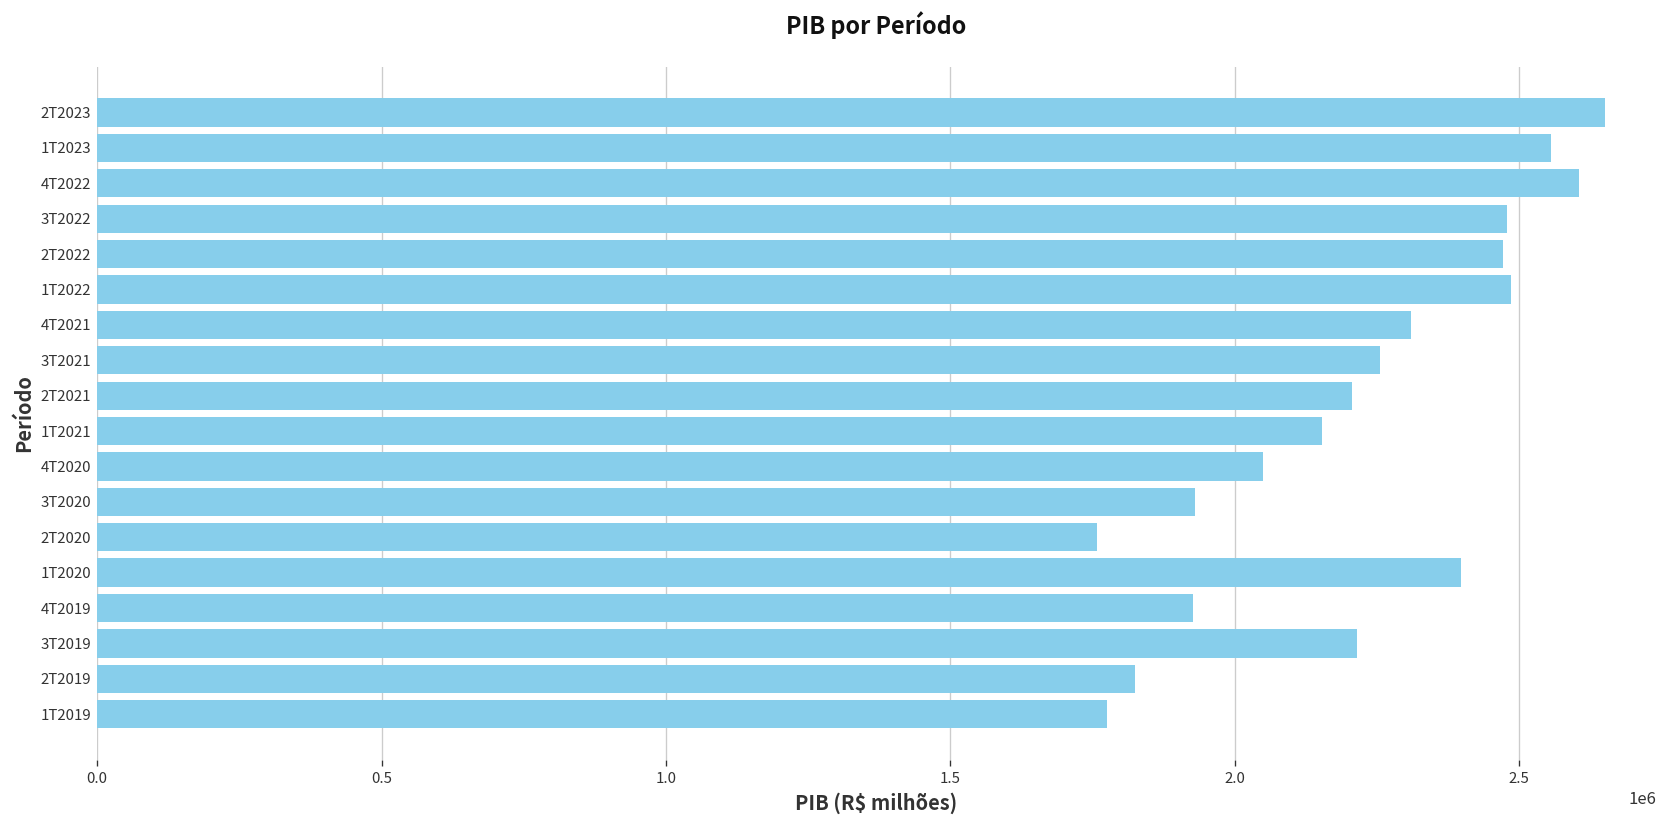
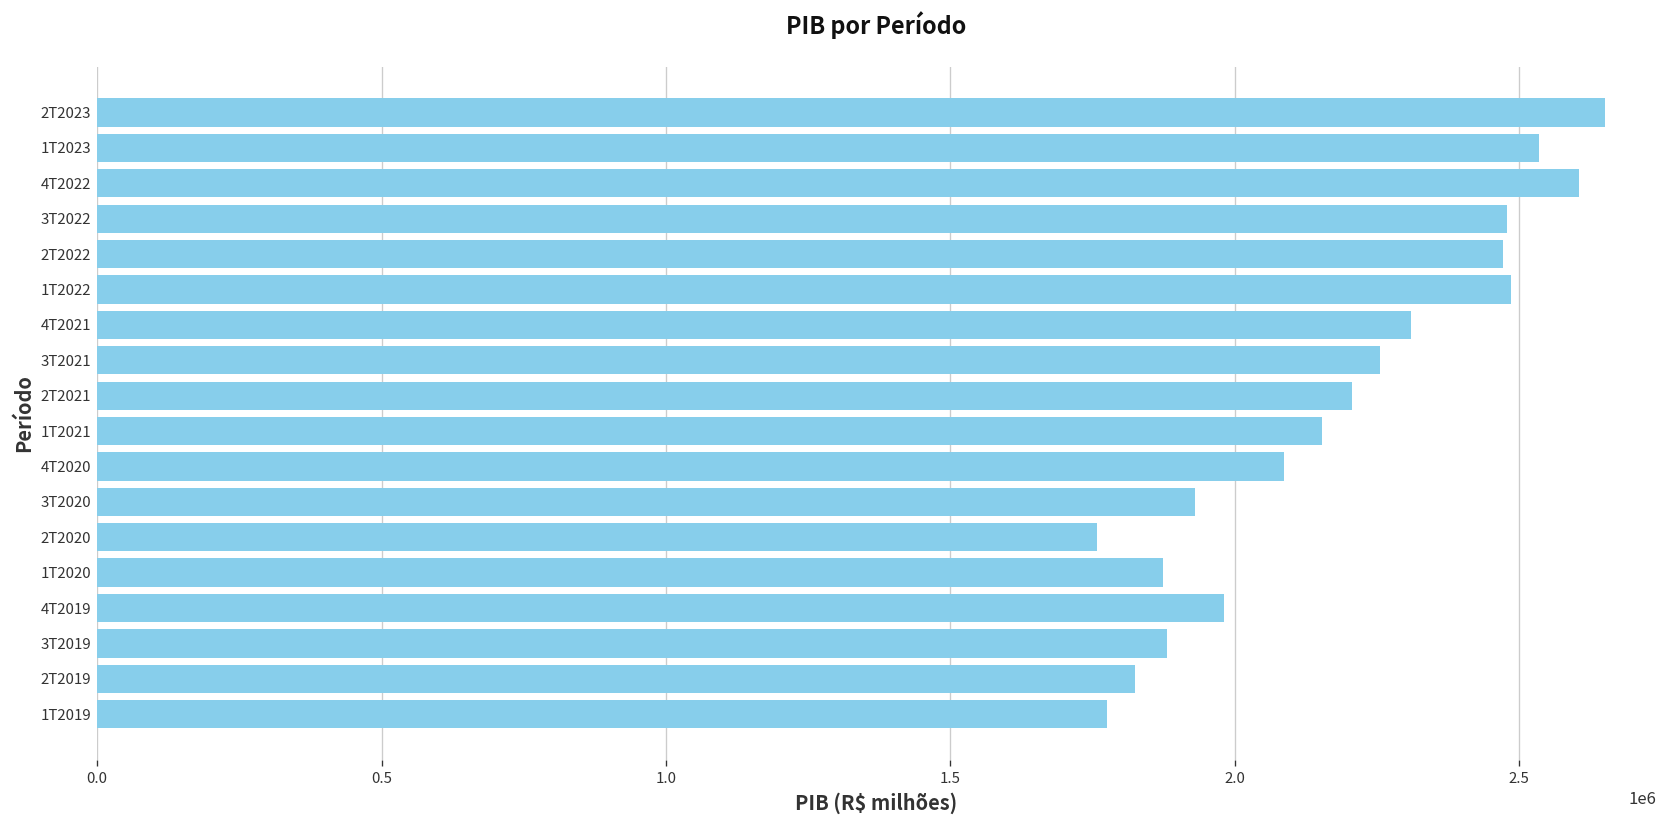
1T2023: 2560000 -> 2540000
4T2020: 2050000 -> 2090000
1T2020: 2400000 -> 1870000
4T2019: 1930000 -> 1980000
3T2019: 2210000 -> 1880000
